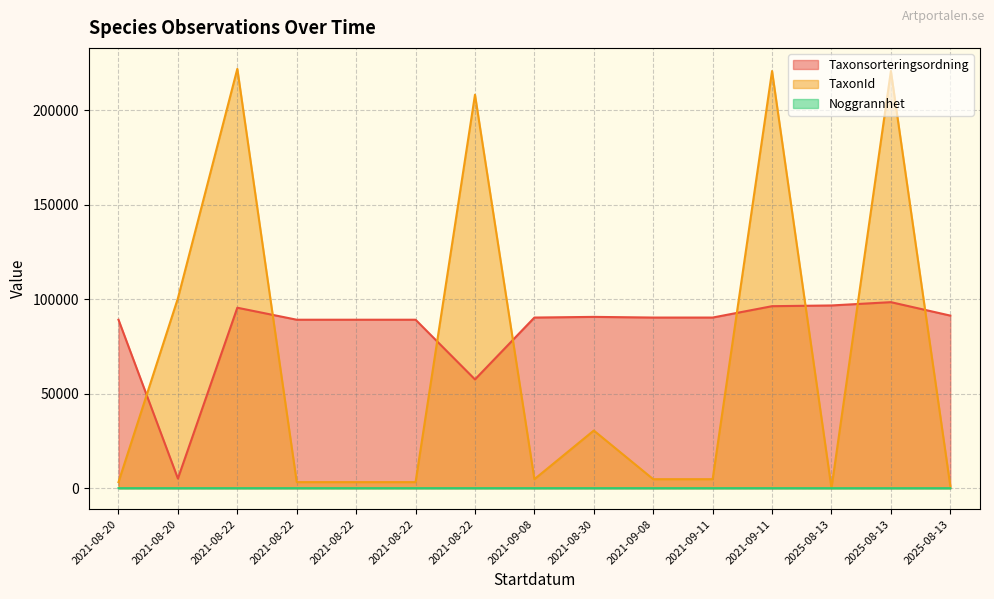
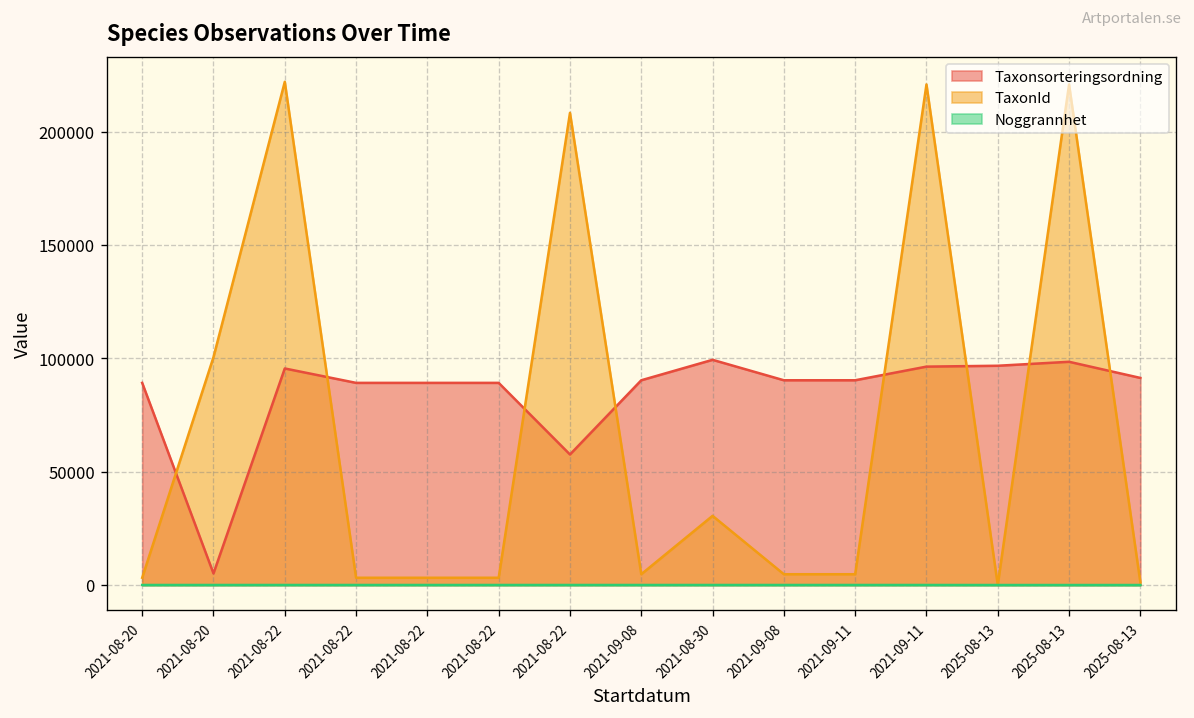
Taxonsorteringsordning, 2021-08-30: 91000 -> 99000
